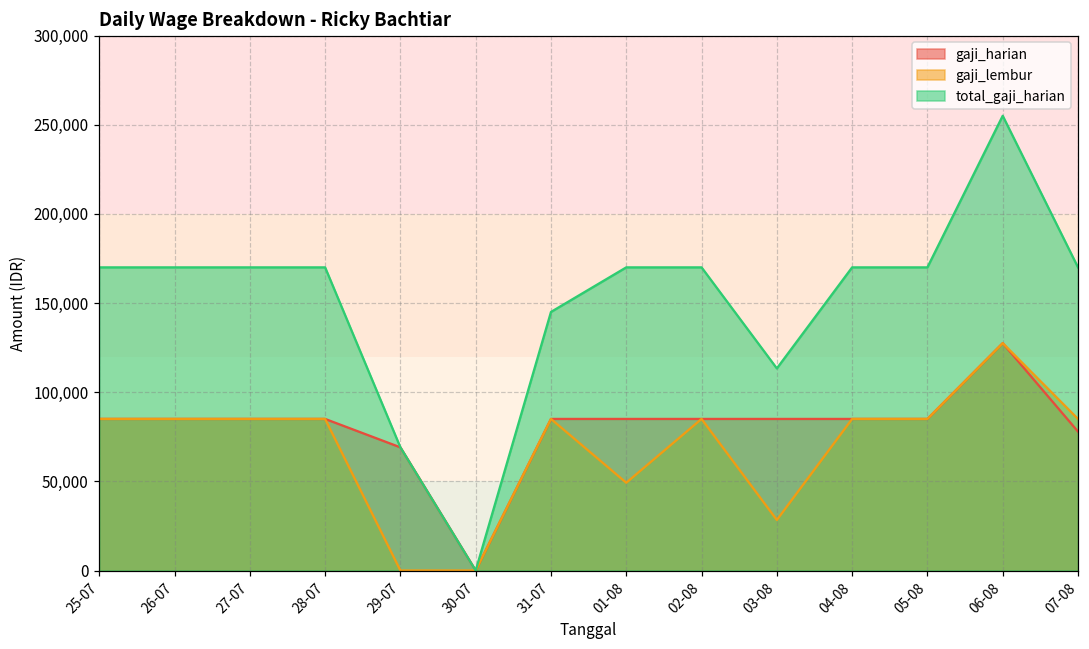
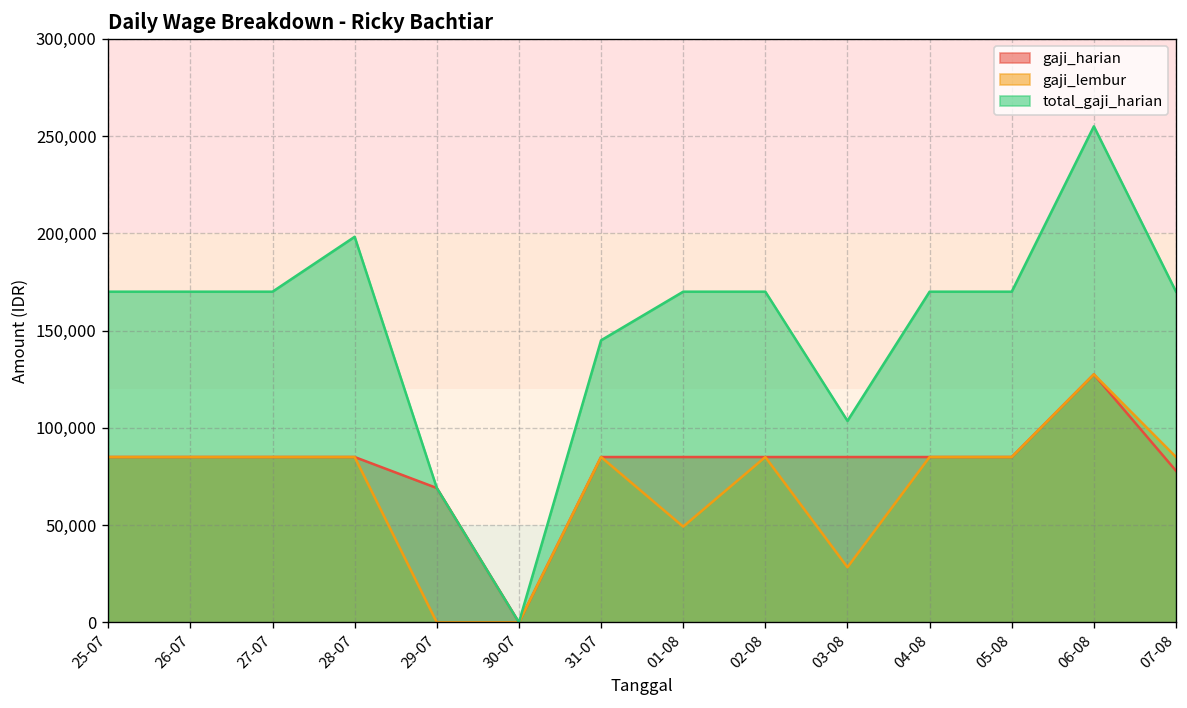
total_gaji_harian, 28-07: 170,000 -> 198,000
total_gaji_harian, 03-08: 113,000 -> 104,000
